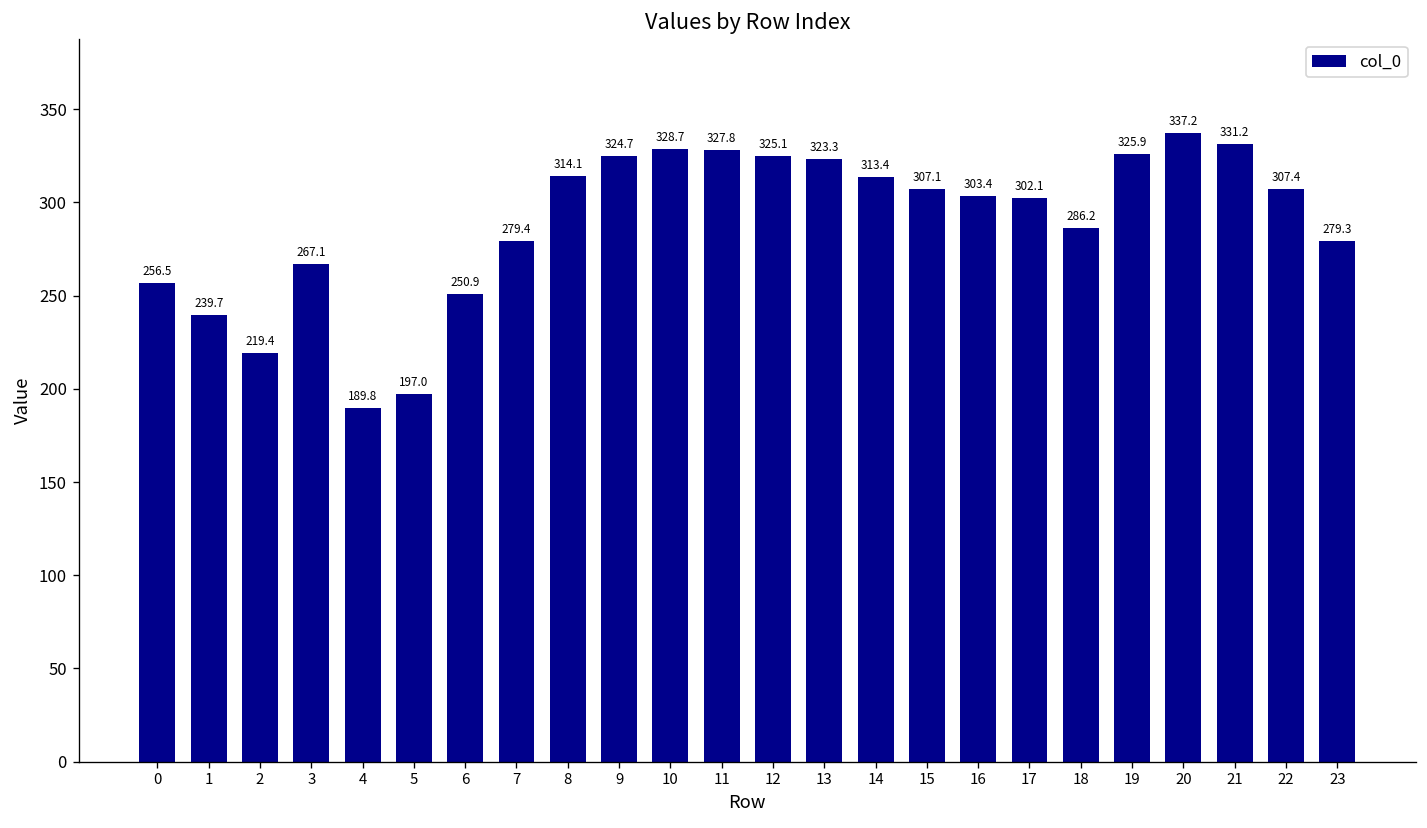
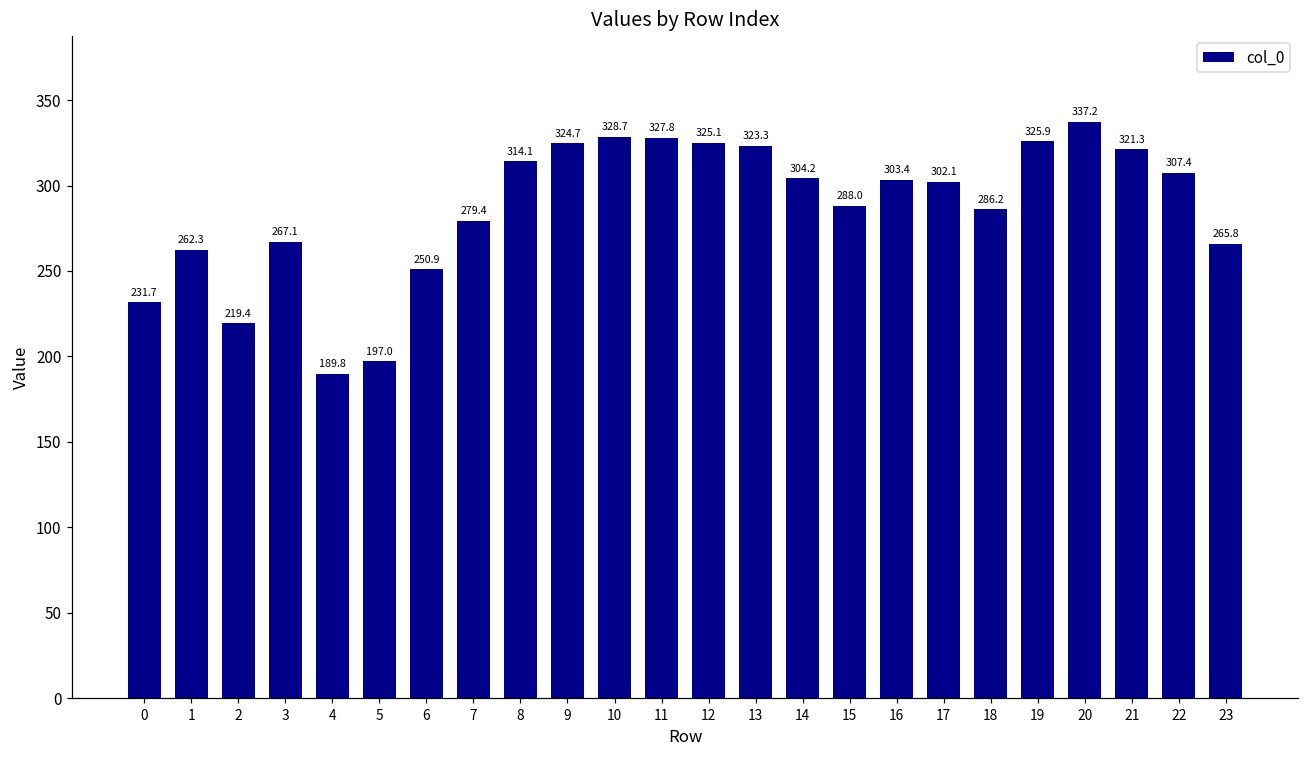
0: 256.5 -> 231.7
1: 239.7 -> 262.3
14: 313.4 -> 304.2
15: 307.1 -> 288.0
21: 331.2 -> 321.3
23: 279.3 -> 265.8
